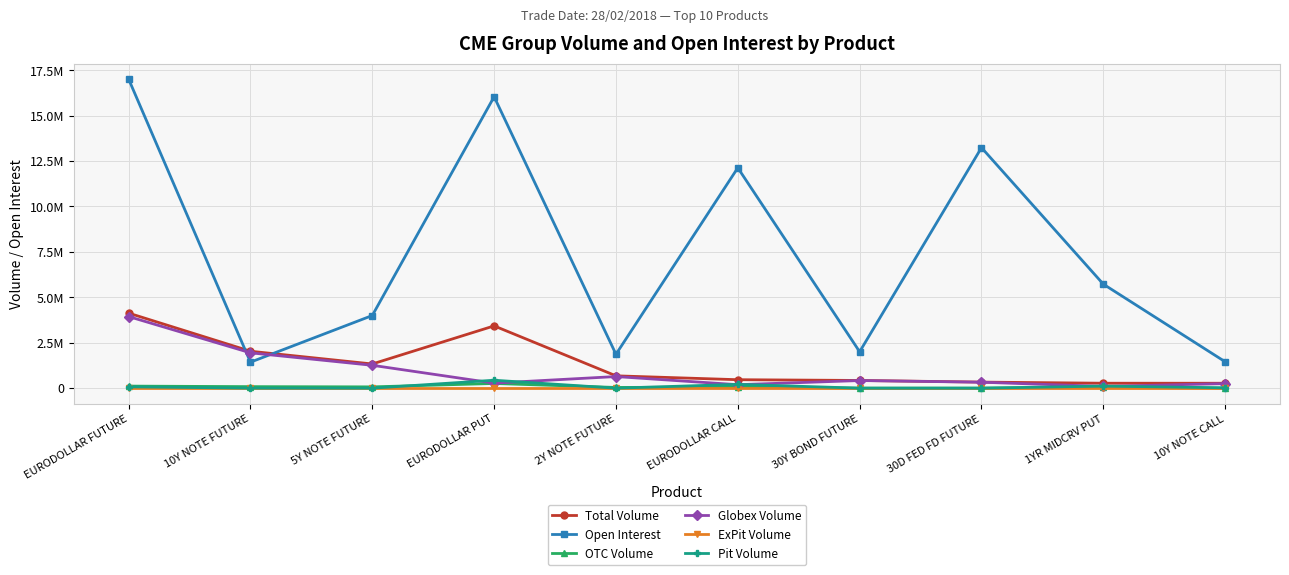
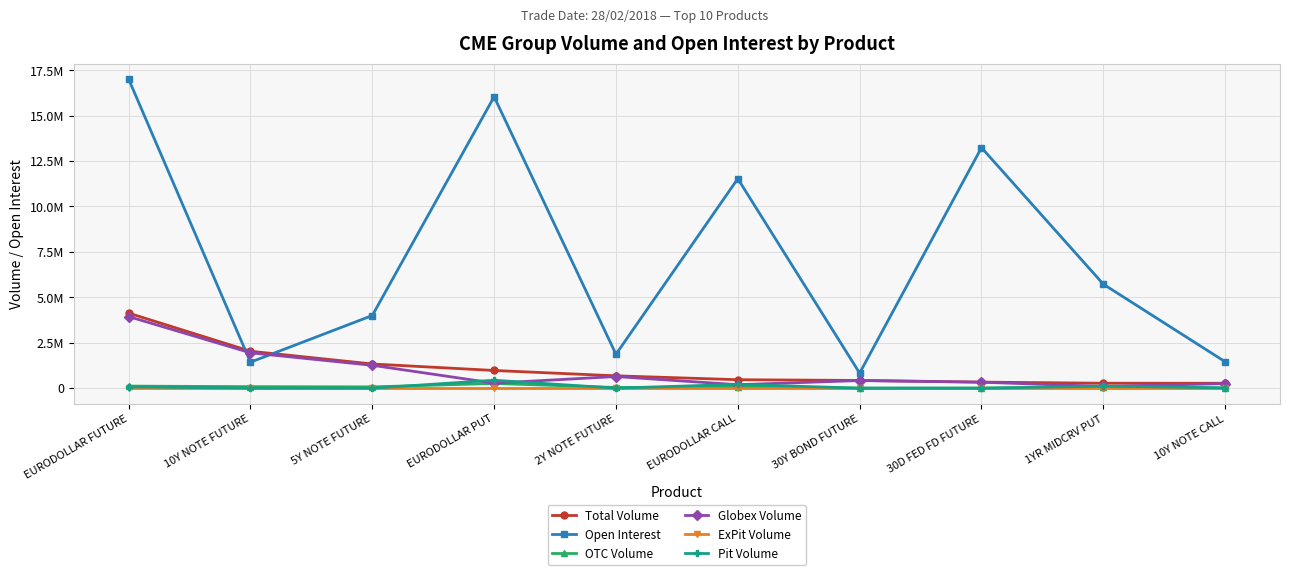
Total Volume, EURODOLLAR PUT: 3400000 -> 1000000
Open Interest, EURODOLLAR CALL: 12100000 -> 11500000
Open Interest, 30Y BOND FUTURE: 2000000 -> 800000
